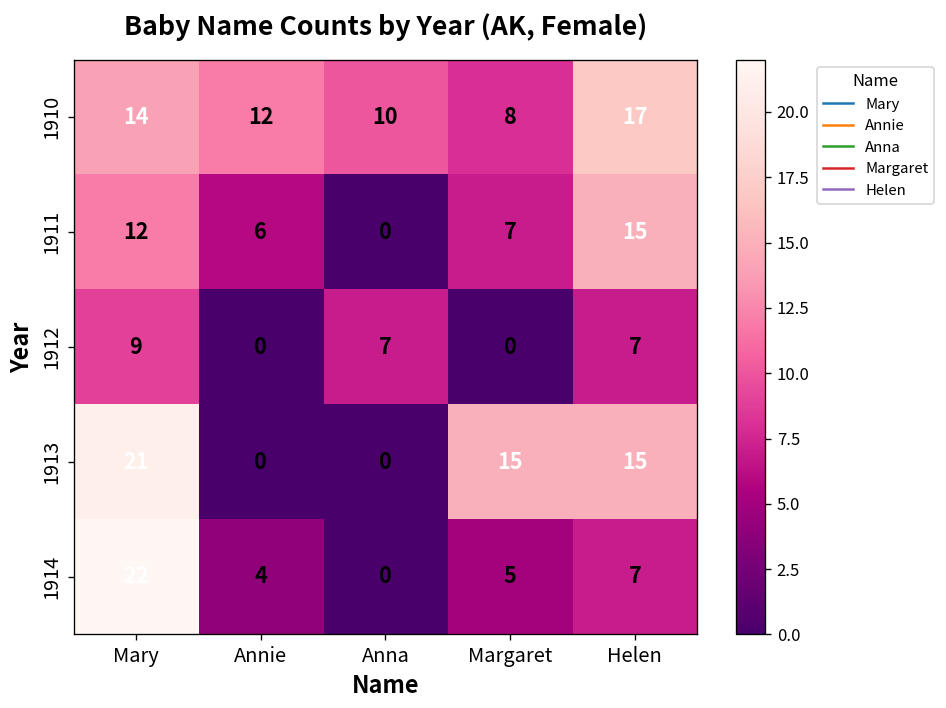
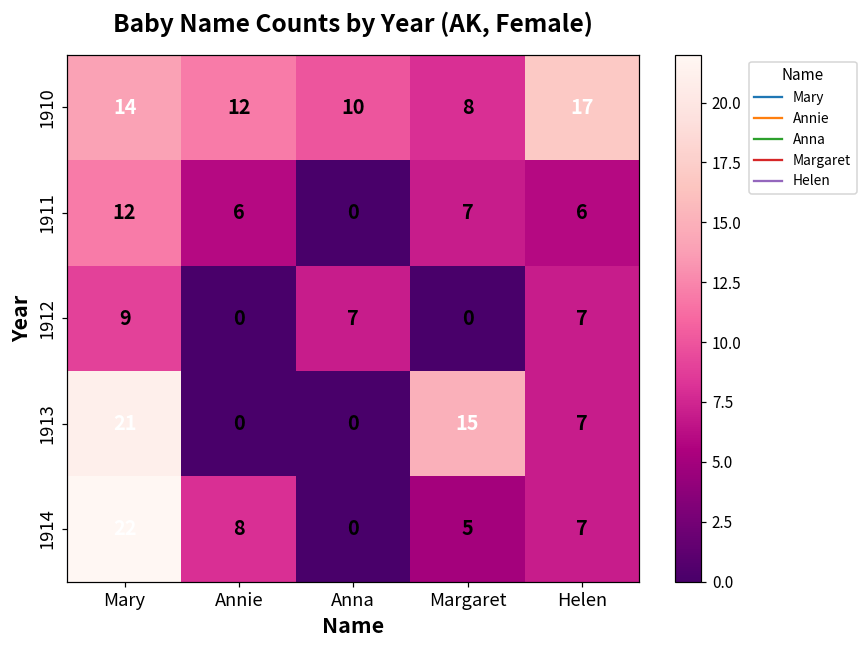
1911, Helen: 15 -> 6
1913, Helen: 15 -> 7
1914, Annie: 4 -> 8
